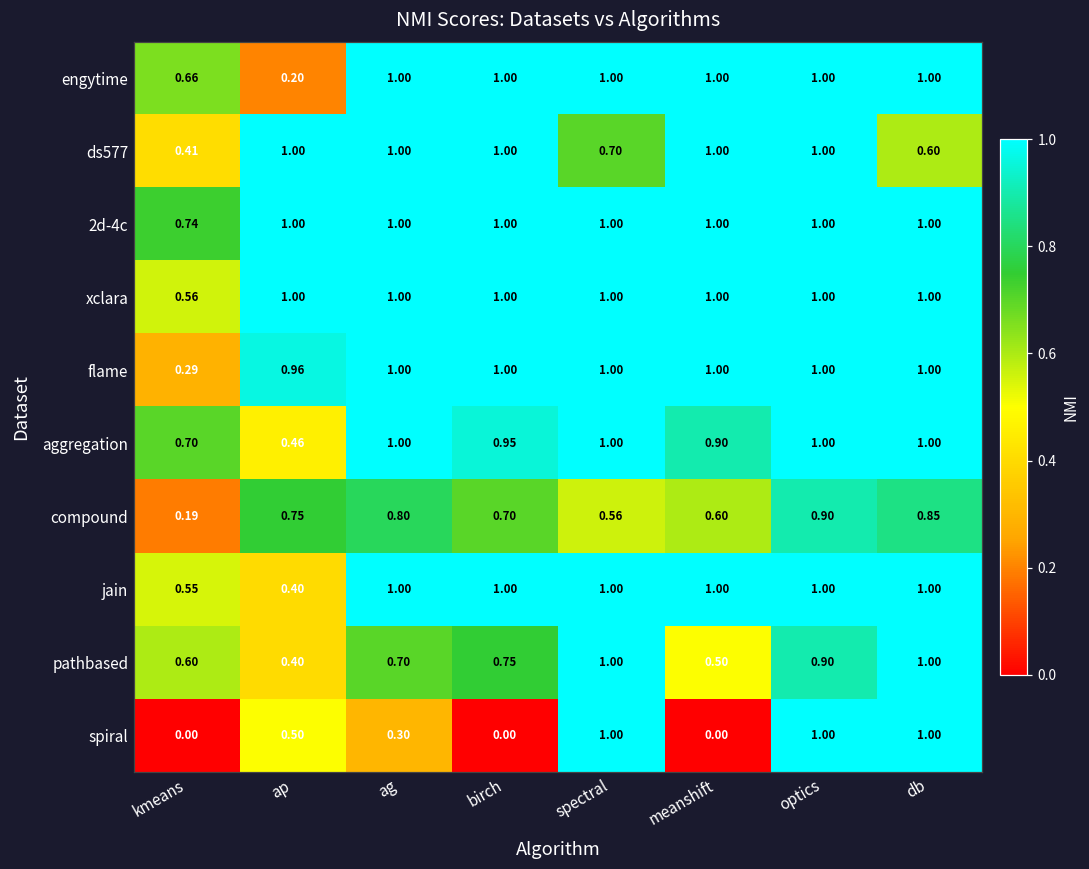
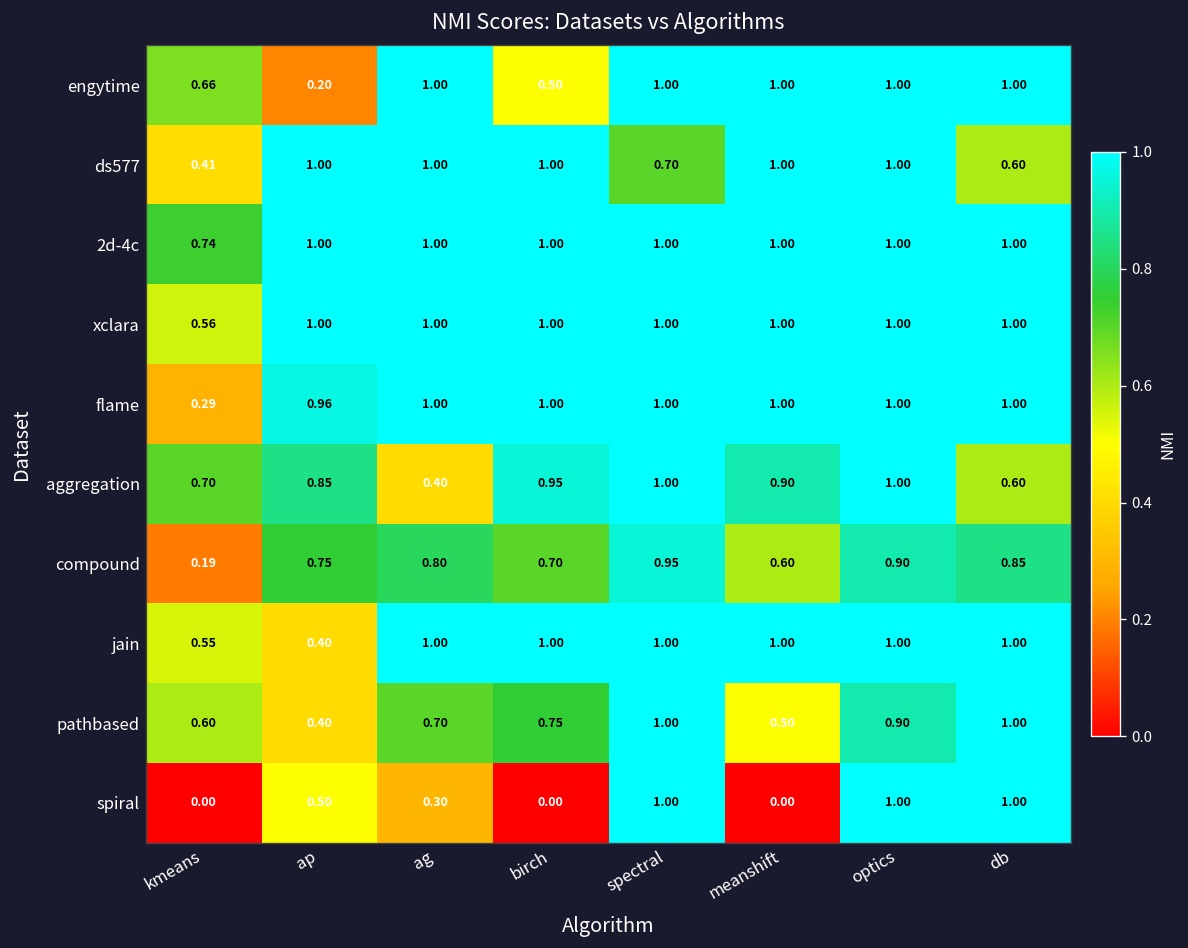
engytime, birch: 1.00 -> 0.50
aggregation, ap: 0.46 -> 0.85
aggregation, ag: 1.00 -> 0.40
aggregation, db: 1.00 -> 0.60
compound, spectral: 0.56 -> 0.95
